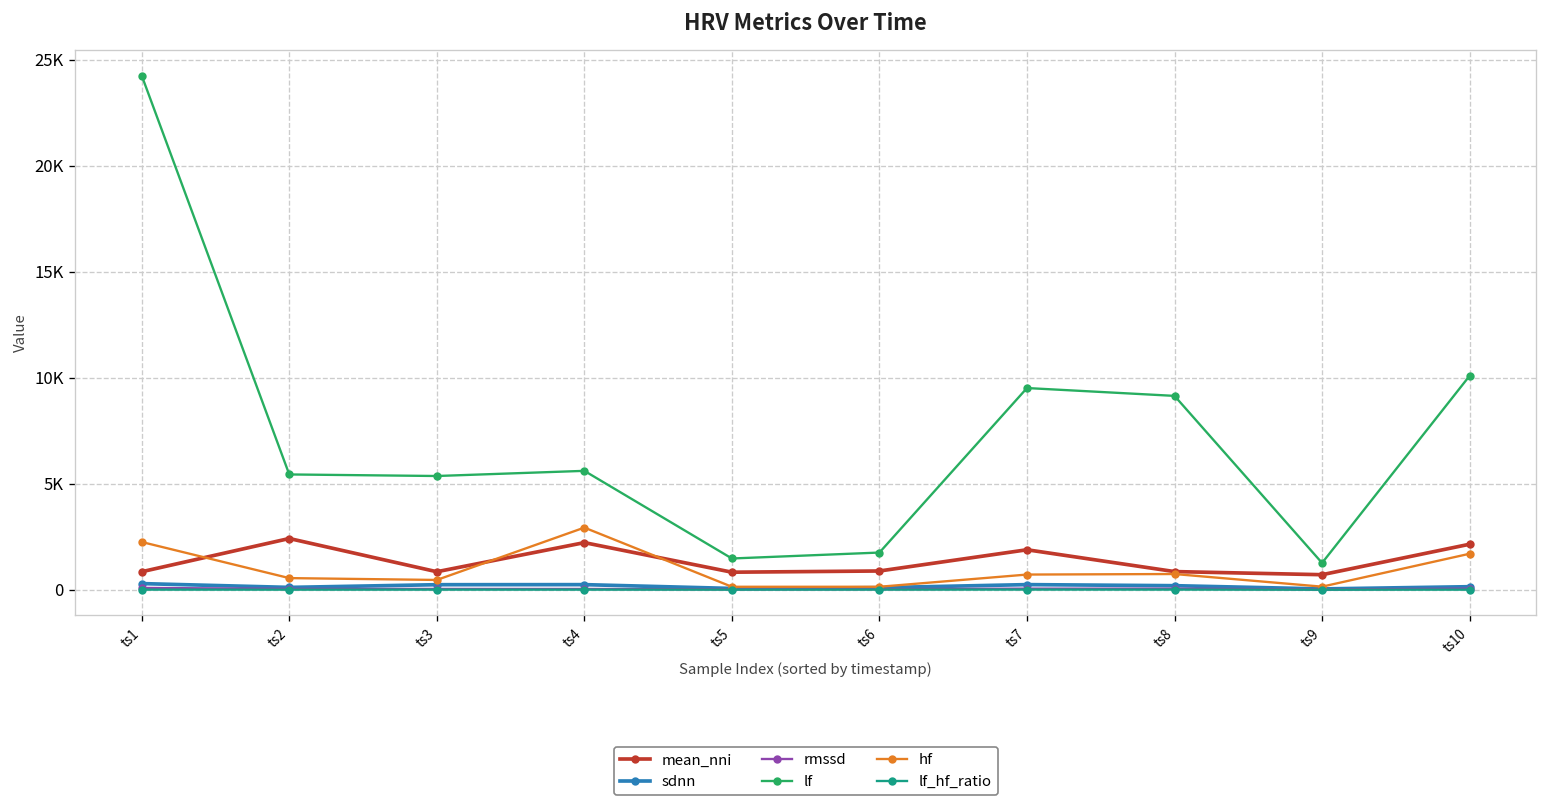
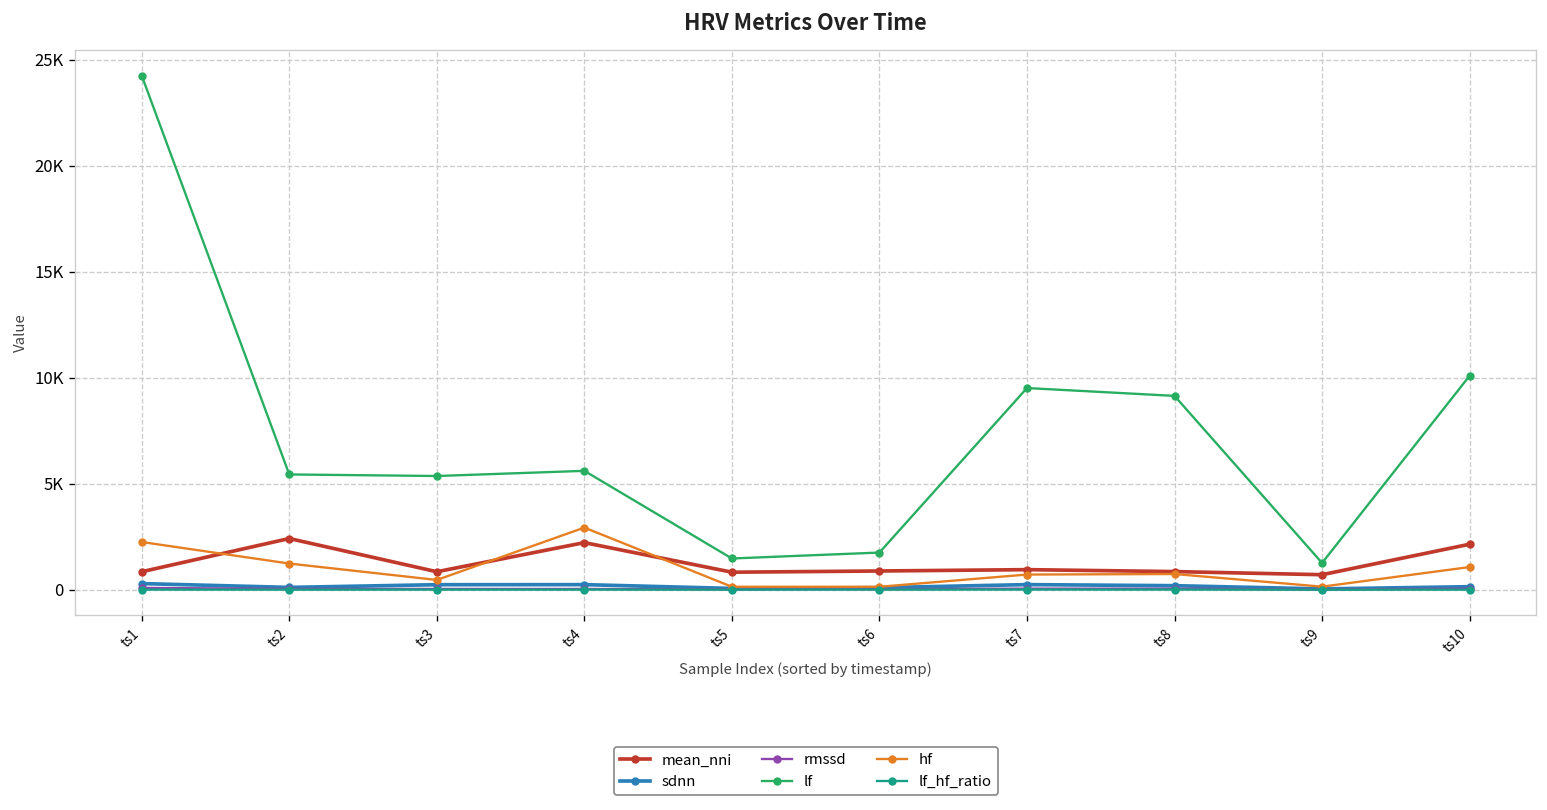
hf, ts2: 600 -> 1200
mean_nni, ts7: 1900 -> 1000
hf, ts10: 1700 -> 1100
